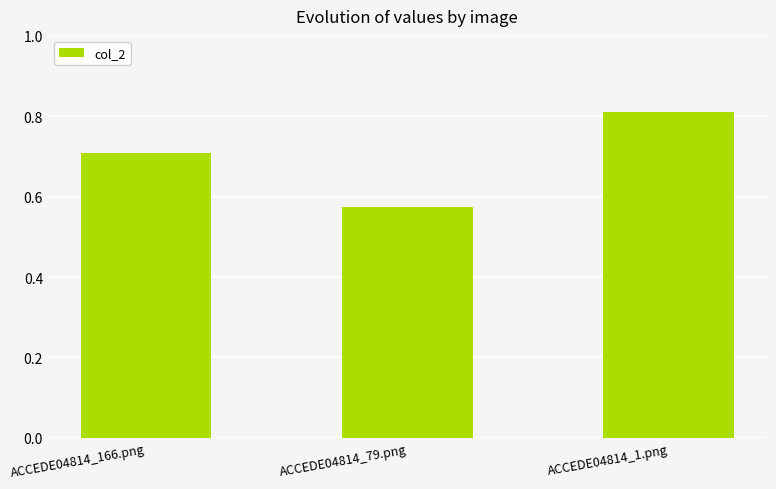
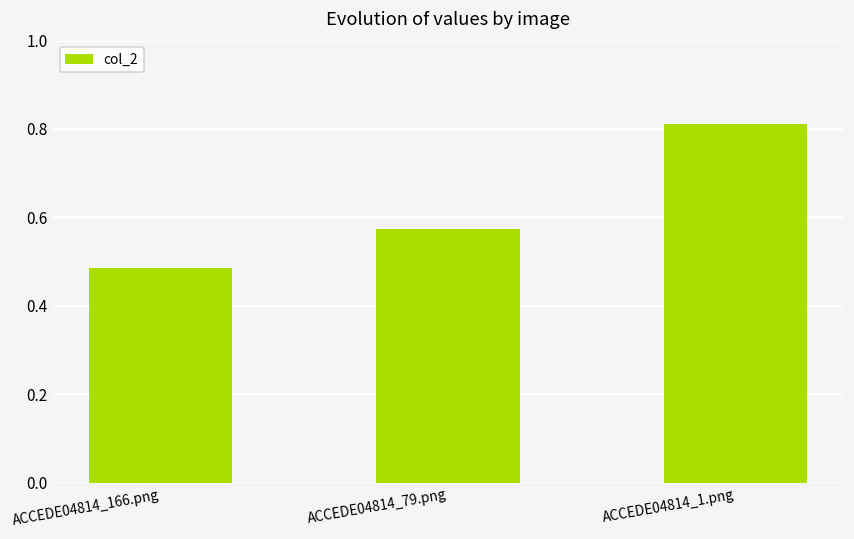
ACCEDE04814_166.png: 0.71 -> 0.49
